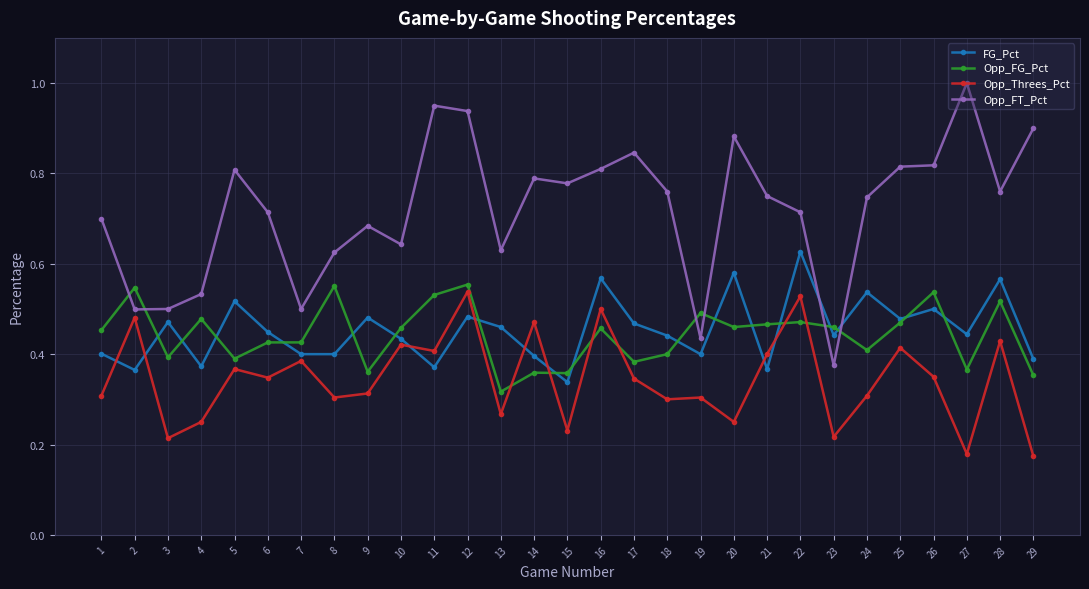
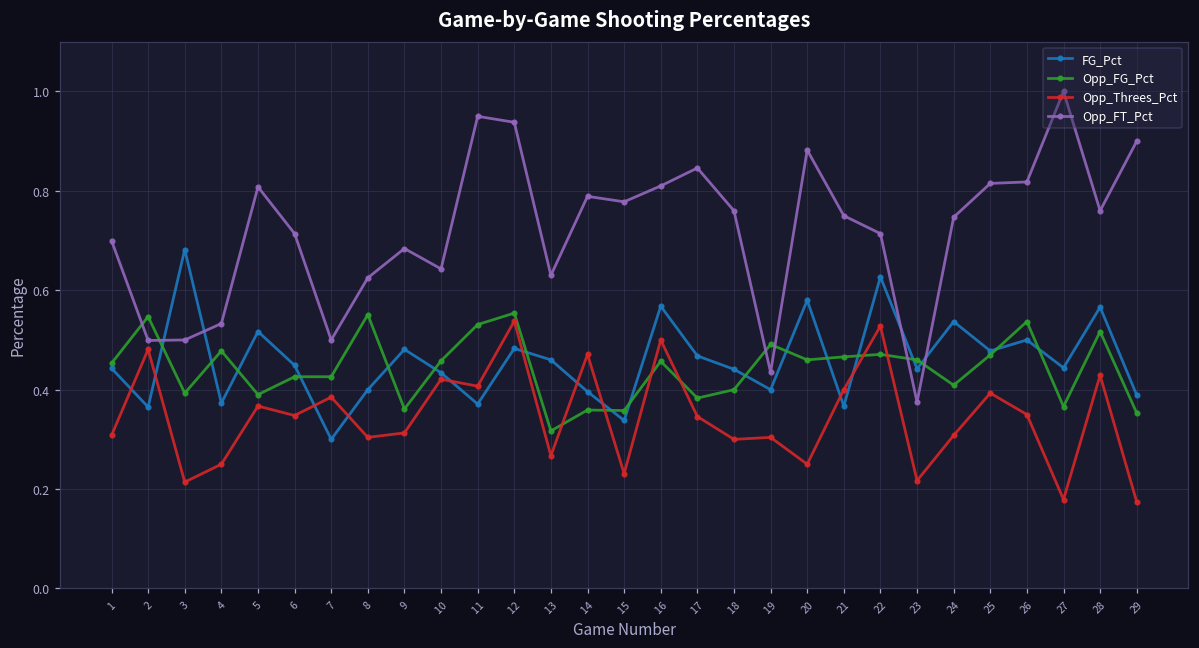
FG_Pct, 1: 0.40 -> 0.44
FG_Pct, 3: 0.47 -> 0.68
FG_Pct, 7: 0.4 -> 0.3
Opp_Threes_Pct, 25: 0.41 -> 0.39
